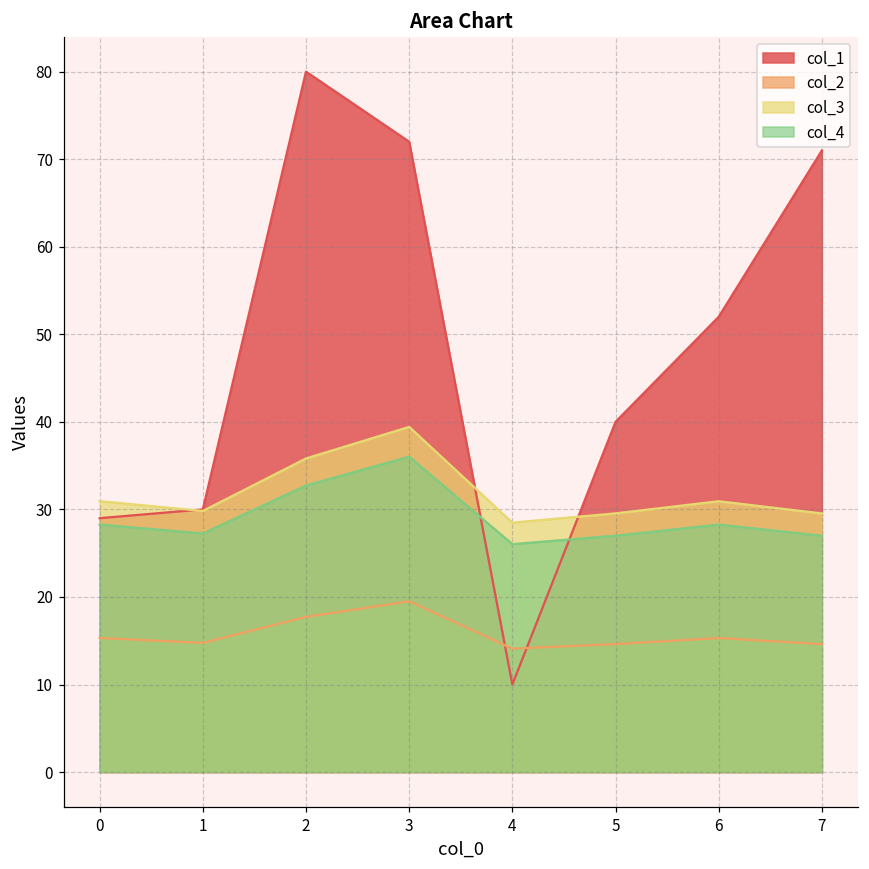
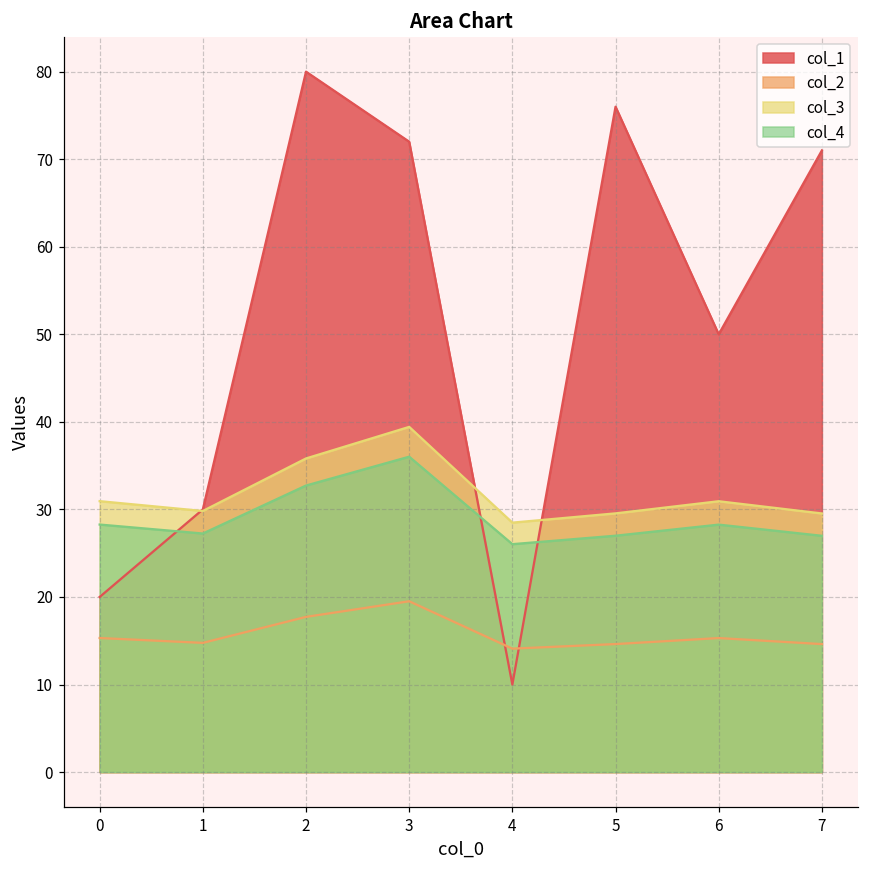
col_1, 0: 29 -> 20
col_1, 5: 40 -> 76
col_1, 6: 52 -> 50
